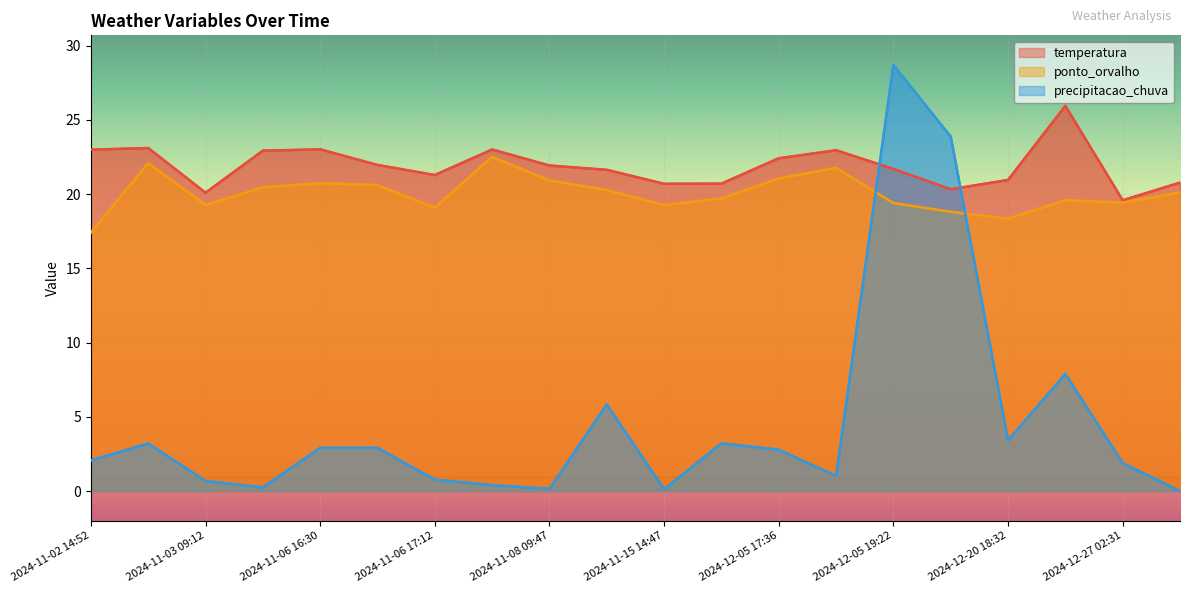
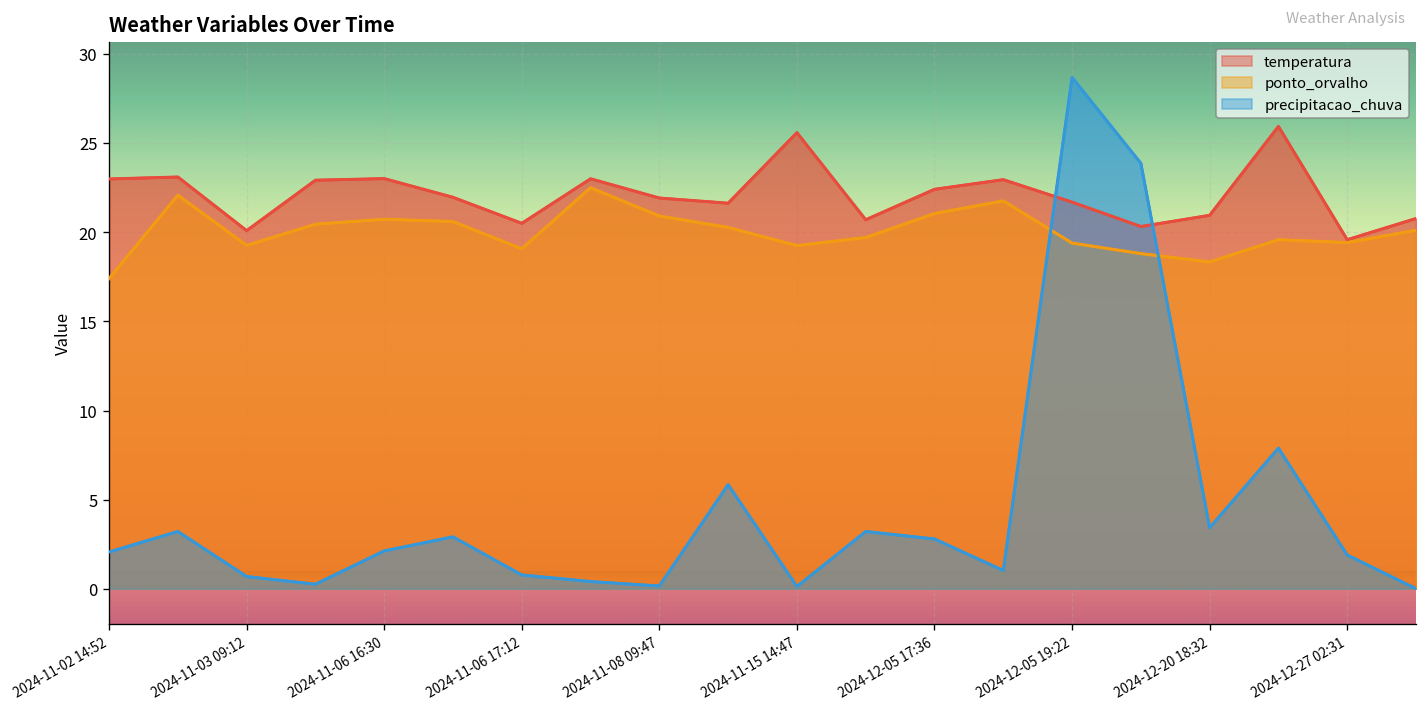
precipitacao_chuva, 2024-11-06 16:30: 2.9 -> 2.1
temperatura, 2024-11-06 17:12: 21.3 -> 20.5
temperatura, 2024-11-15 14:47: 20.7 -> 25.6
